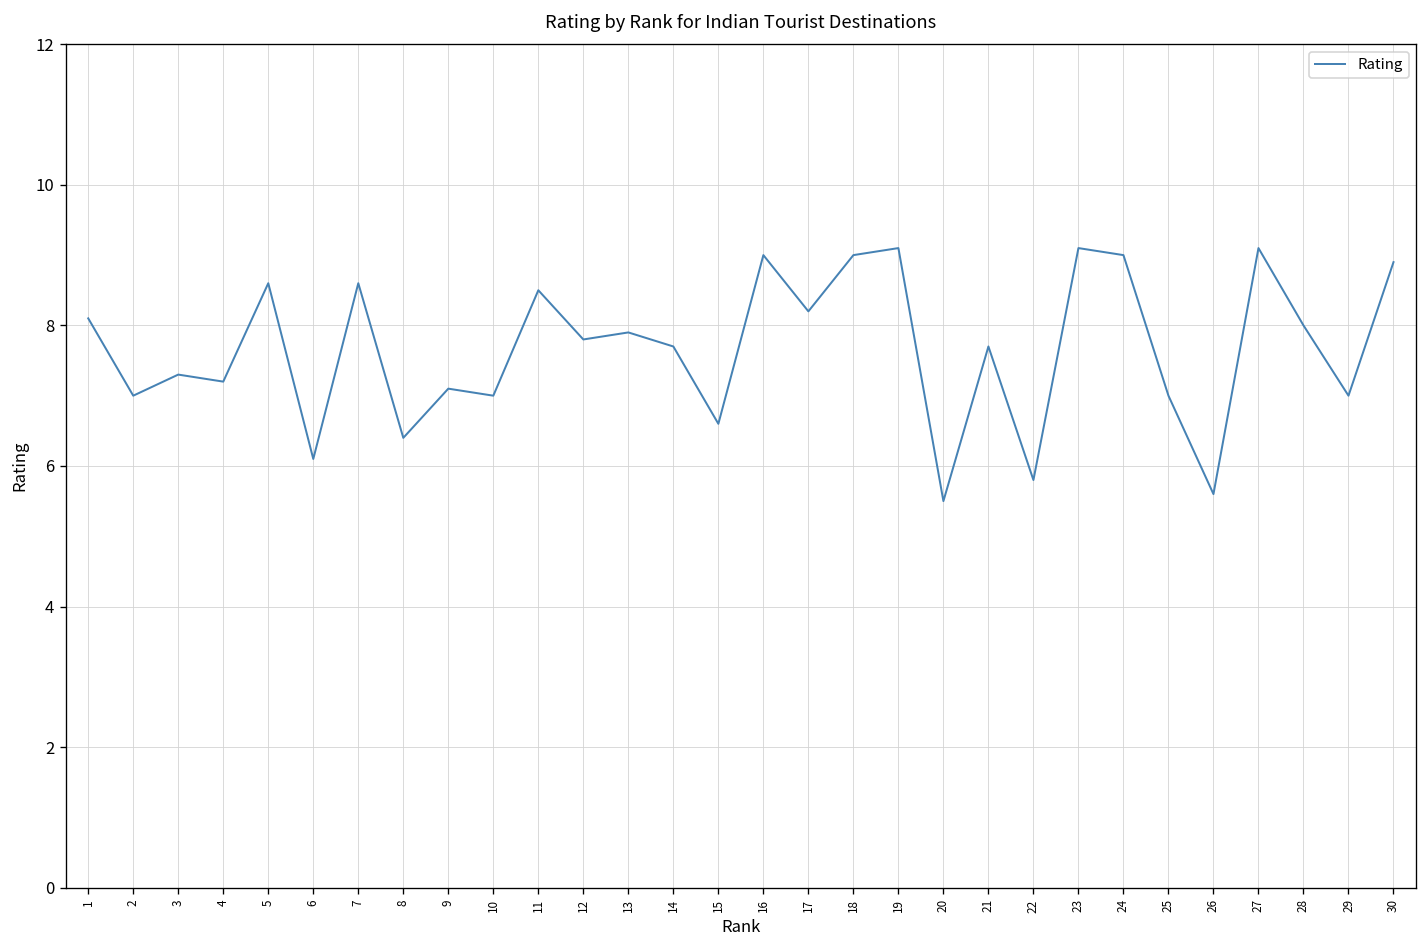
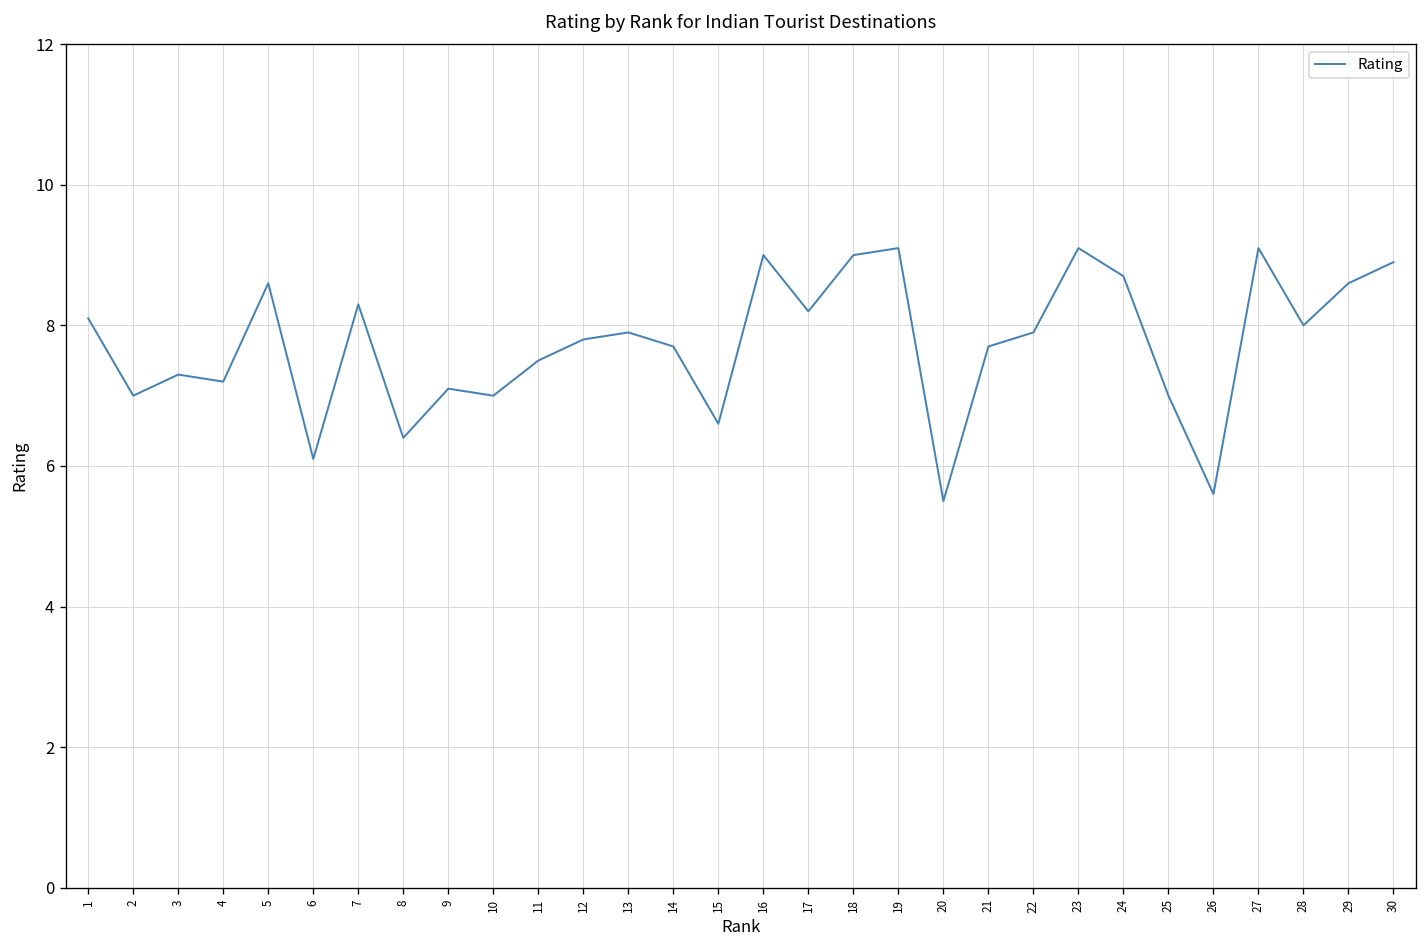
7: 8.6 -> 8.3
11: 8.5 -> 7.5
22: 5.8 -> 7.9
24: 9.0 -> 8.7
29: 7.0 -> 8.6
